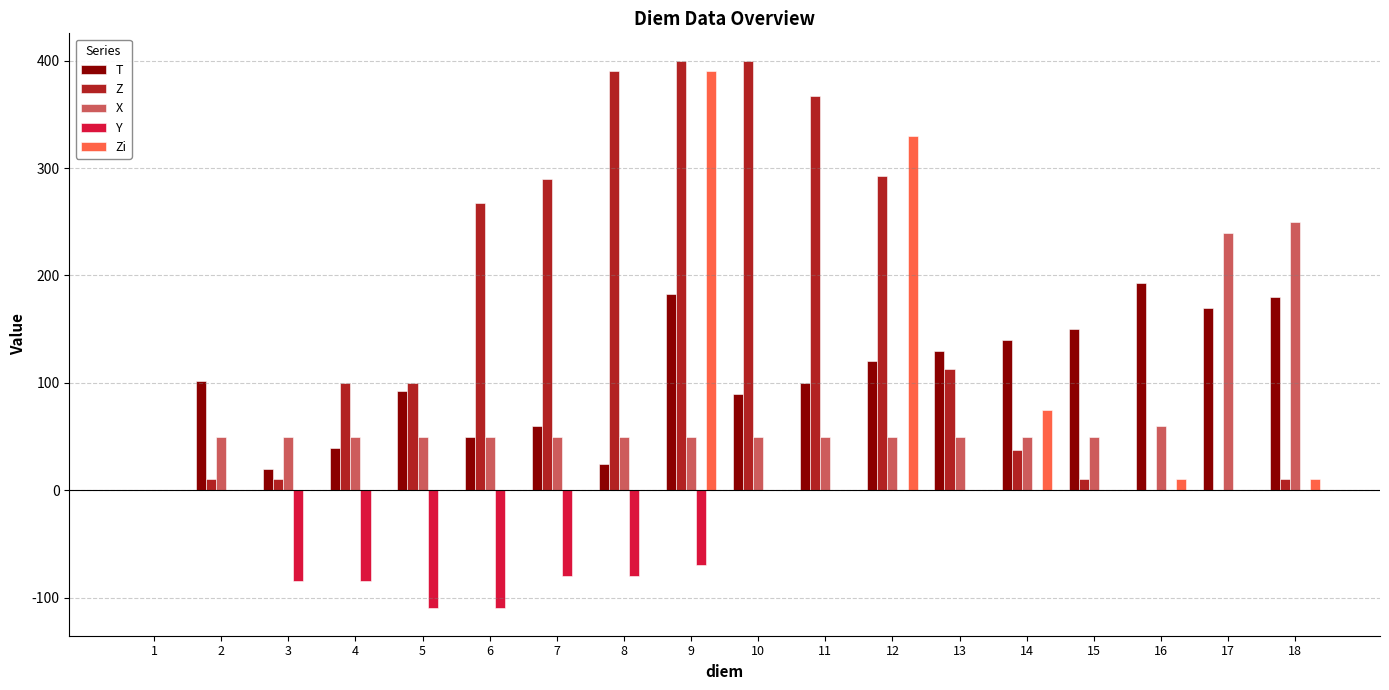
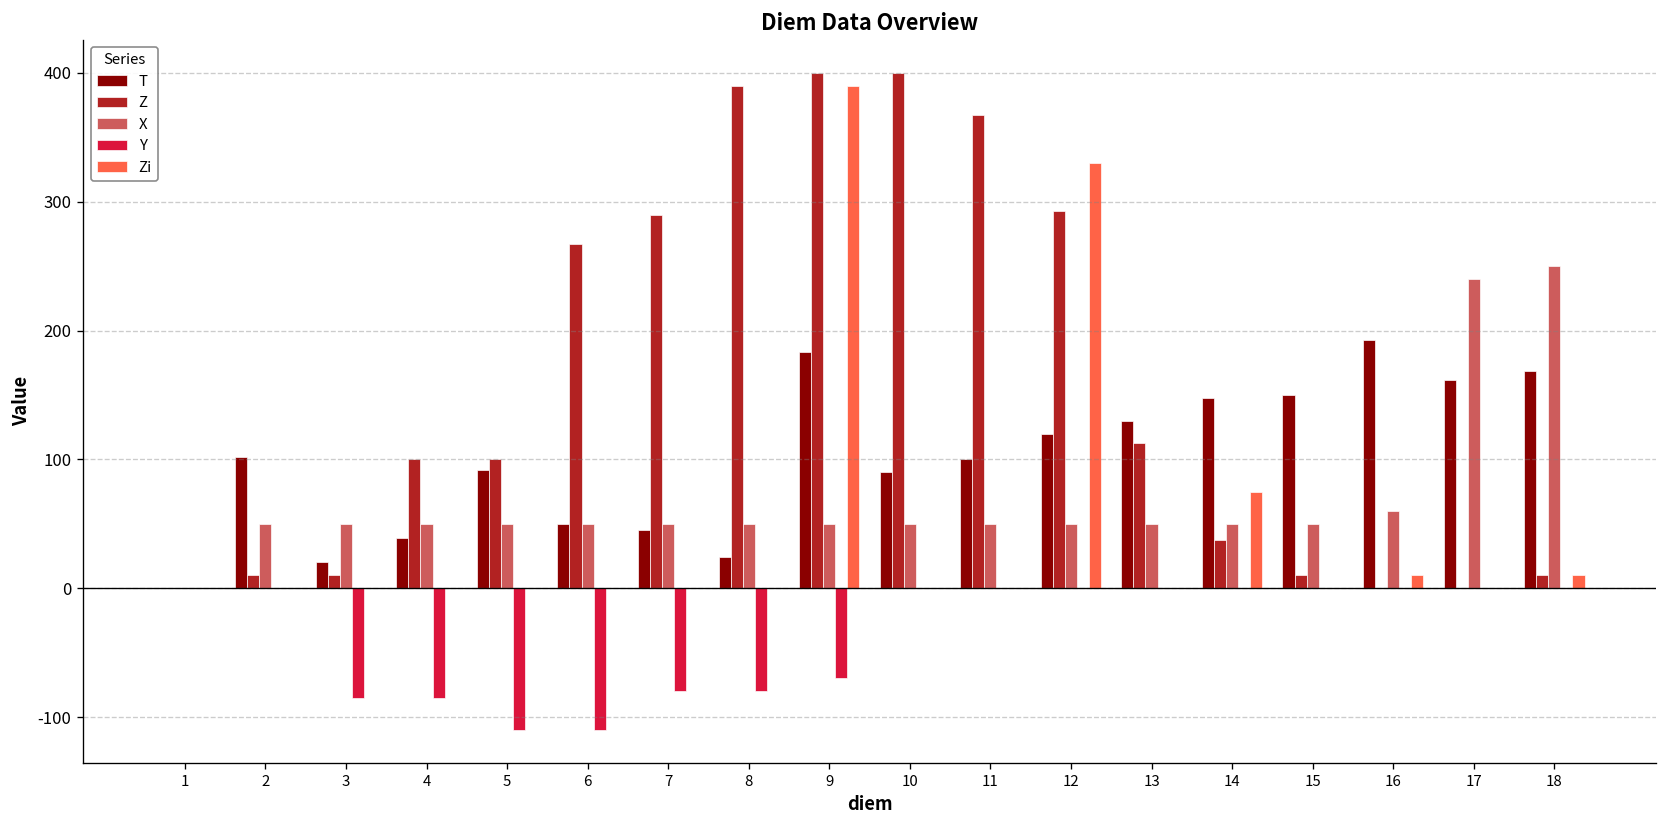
T, 7: 60 -> 45
T, 14: 140 -> 148
T, 17: 170 -> 162
T, 18: 180 -> 169
